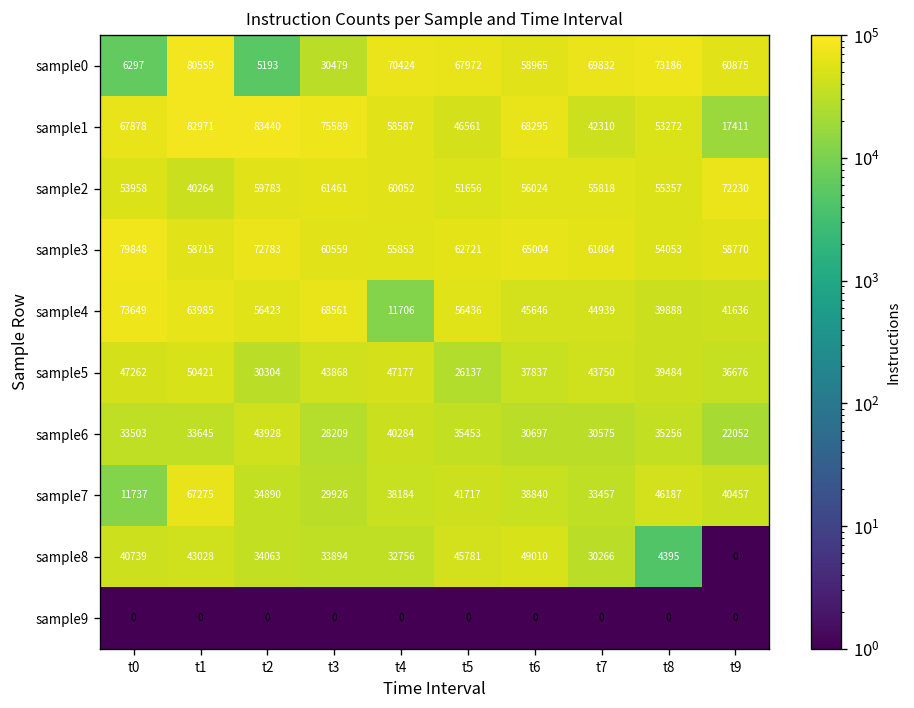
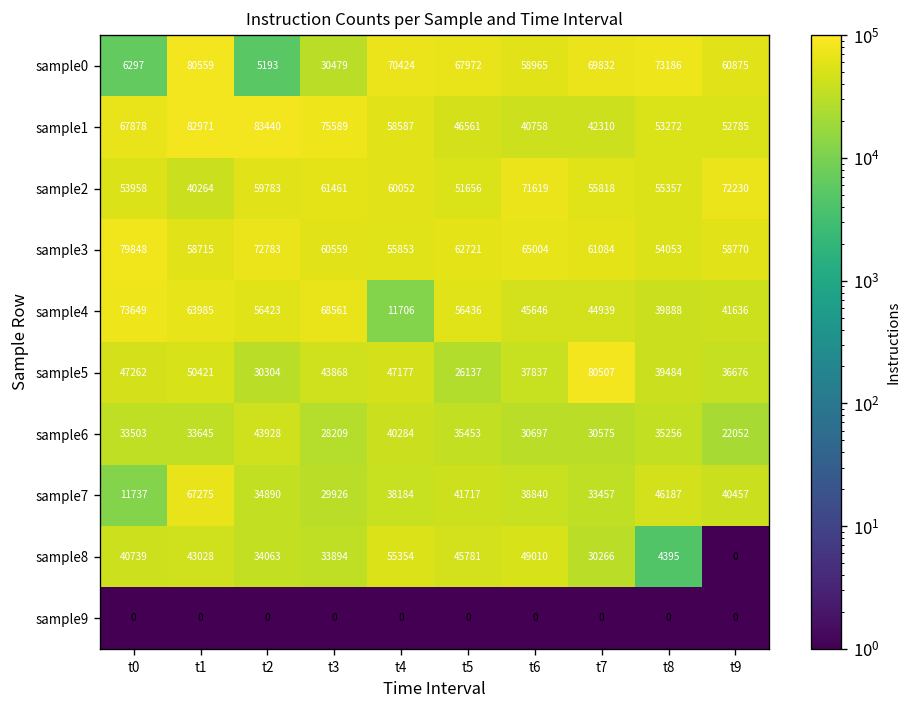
sample1, t6: 68295 -> 40758
sample1, t9: 17411 -> 52785
sample2, t6: 56024 -> 71619
sample5, t7: 43750 -> 80507
sample8, t4: 32756 -> 55354
